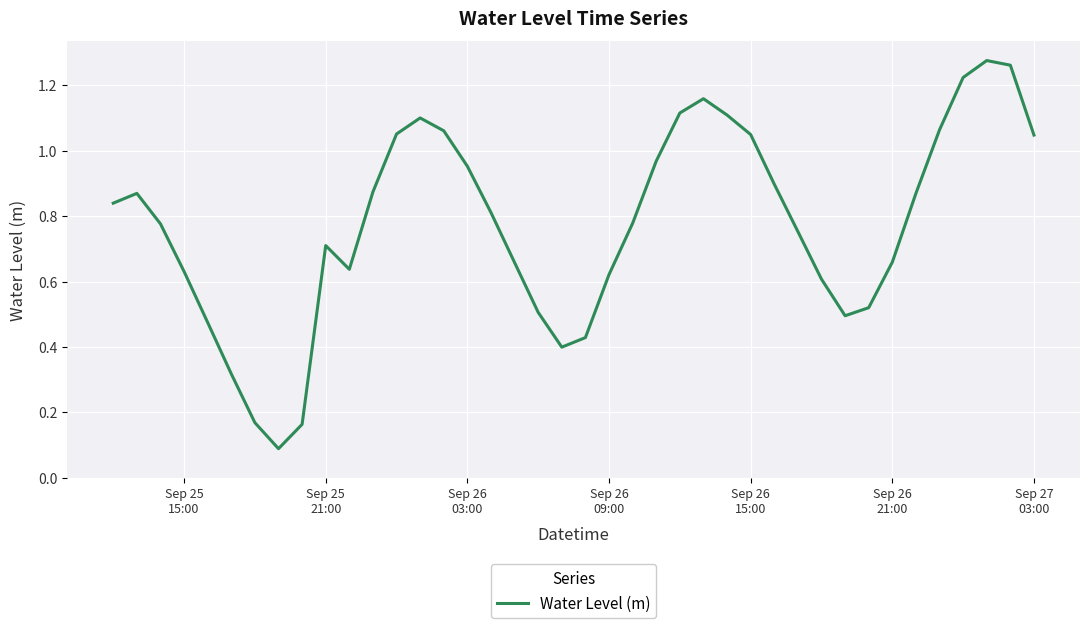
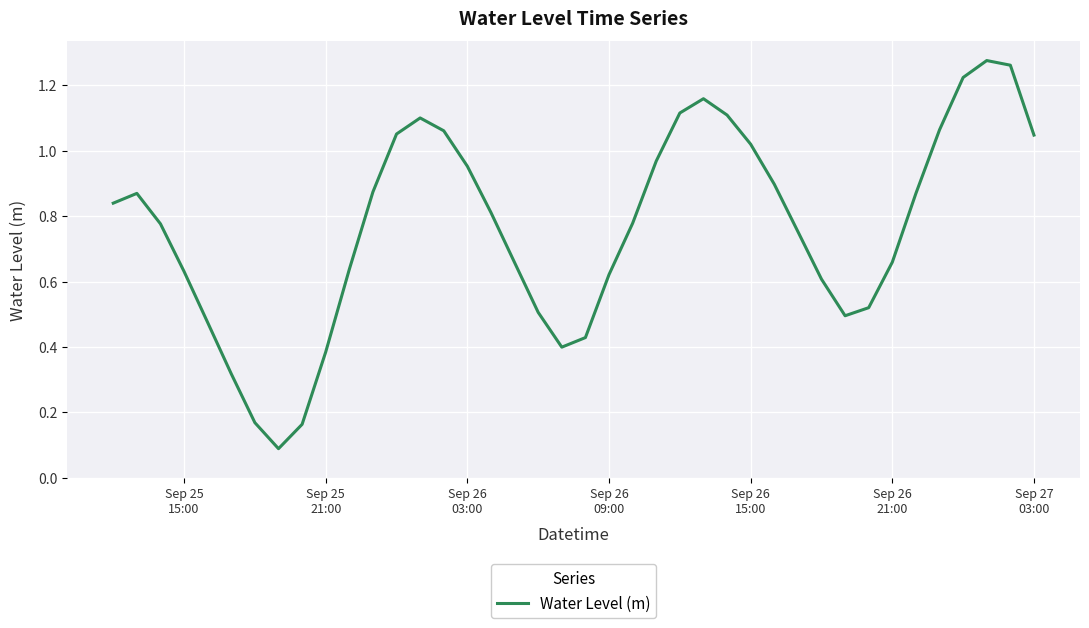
Sep 25 21:00: 0.71 -> 0.38
Sep 26 15:00: 1.05 -> 1.02
